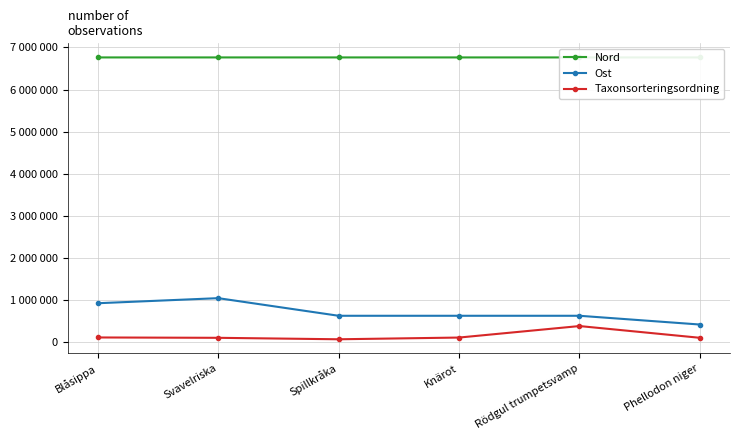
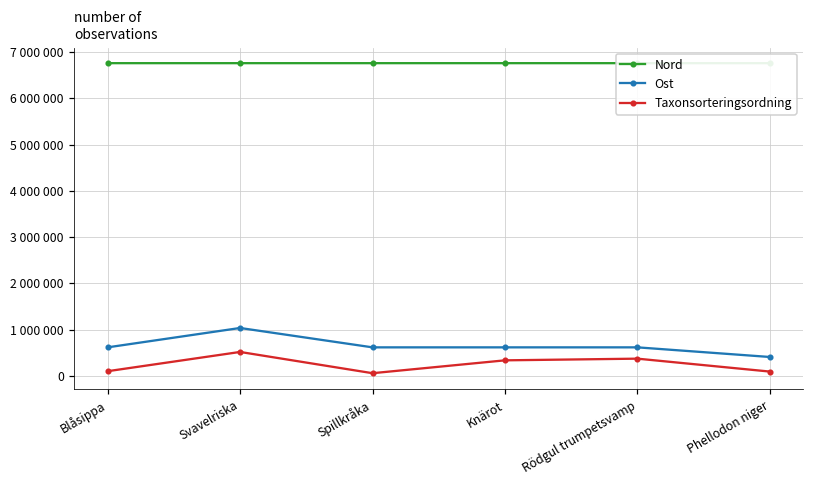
Ost, Blåsippa: 900000 -> 600000
Taxonsorteringsordning, Svavelriska: 100000 -> 500000
Taxonsorteringsordning, Knärot: 100000 -> 300000
